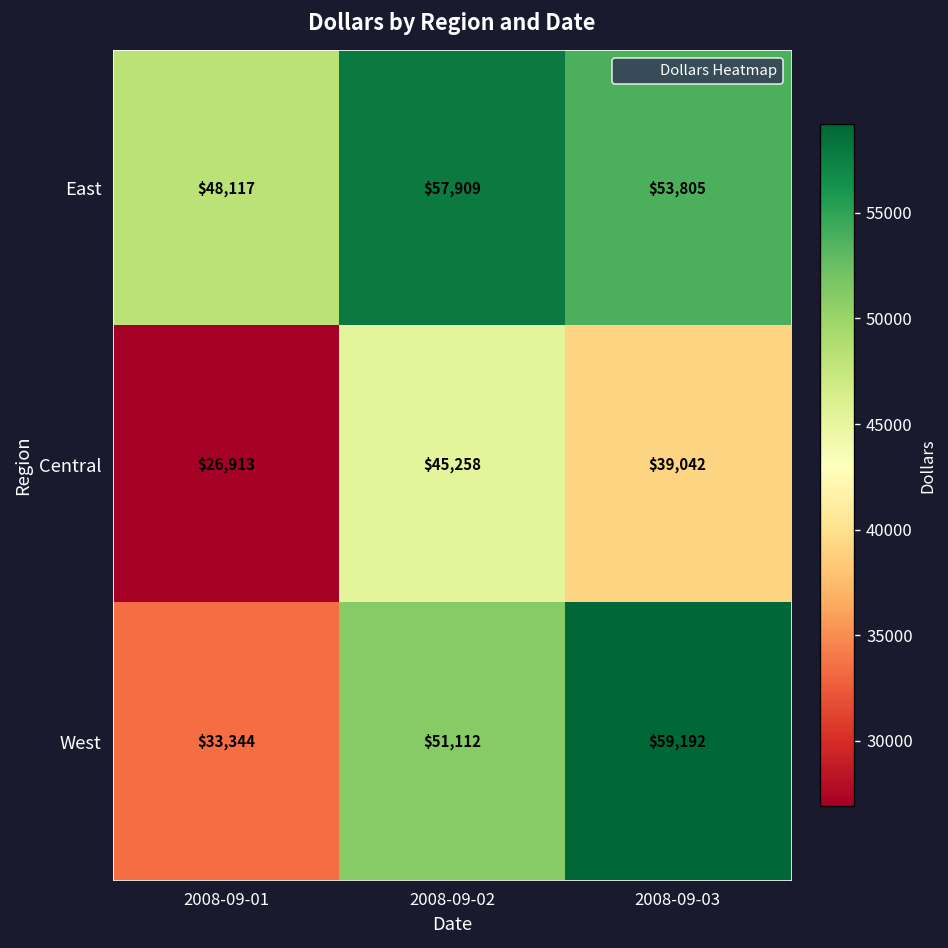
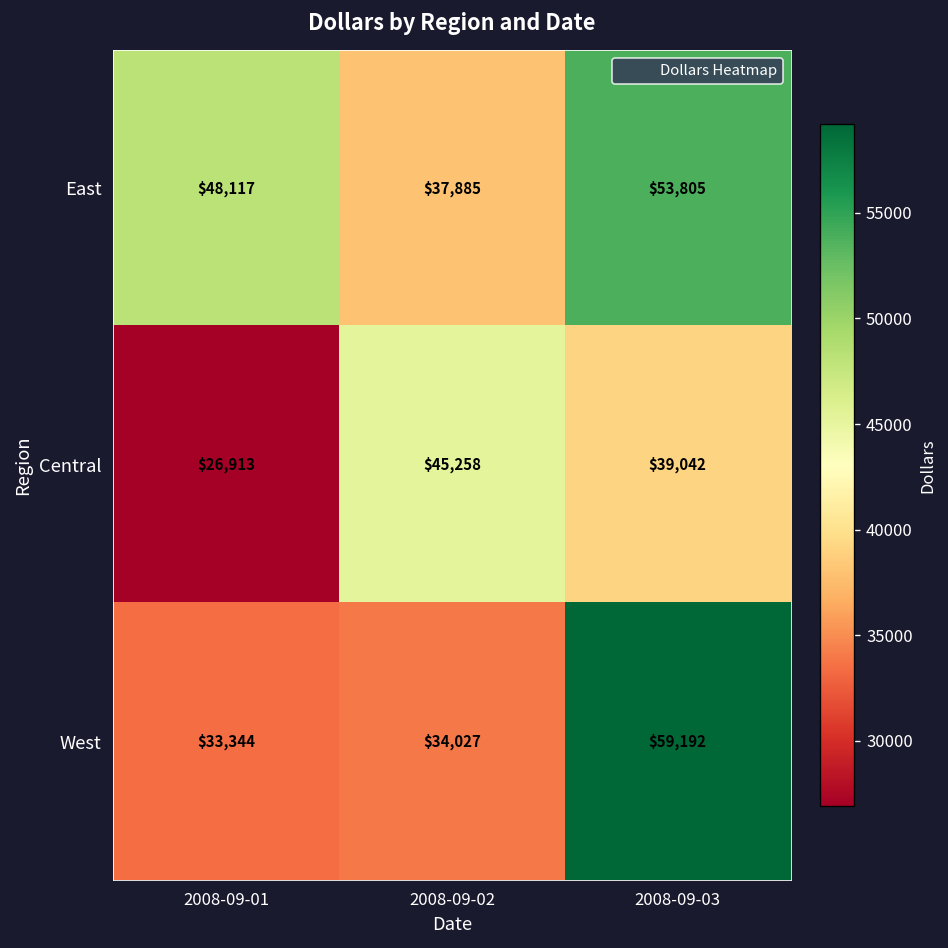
East, 2008-09-02: $57,909 -> $37,885
West, 2008-09-02: $51,112 -> $34,027
